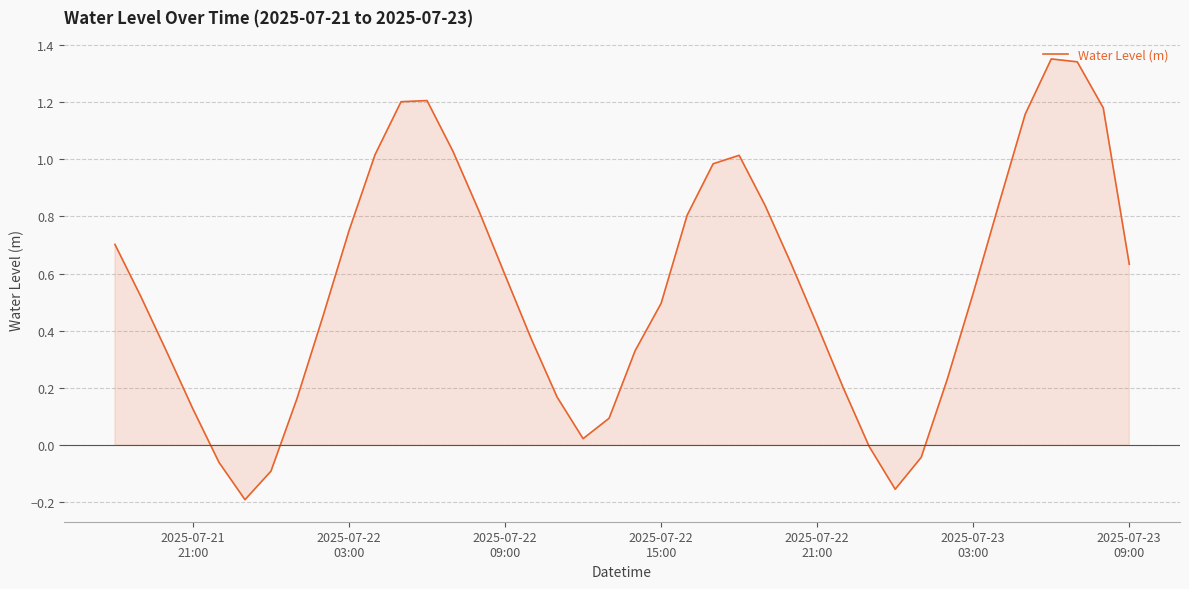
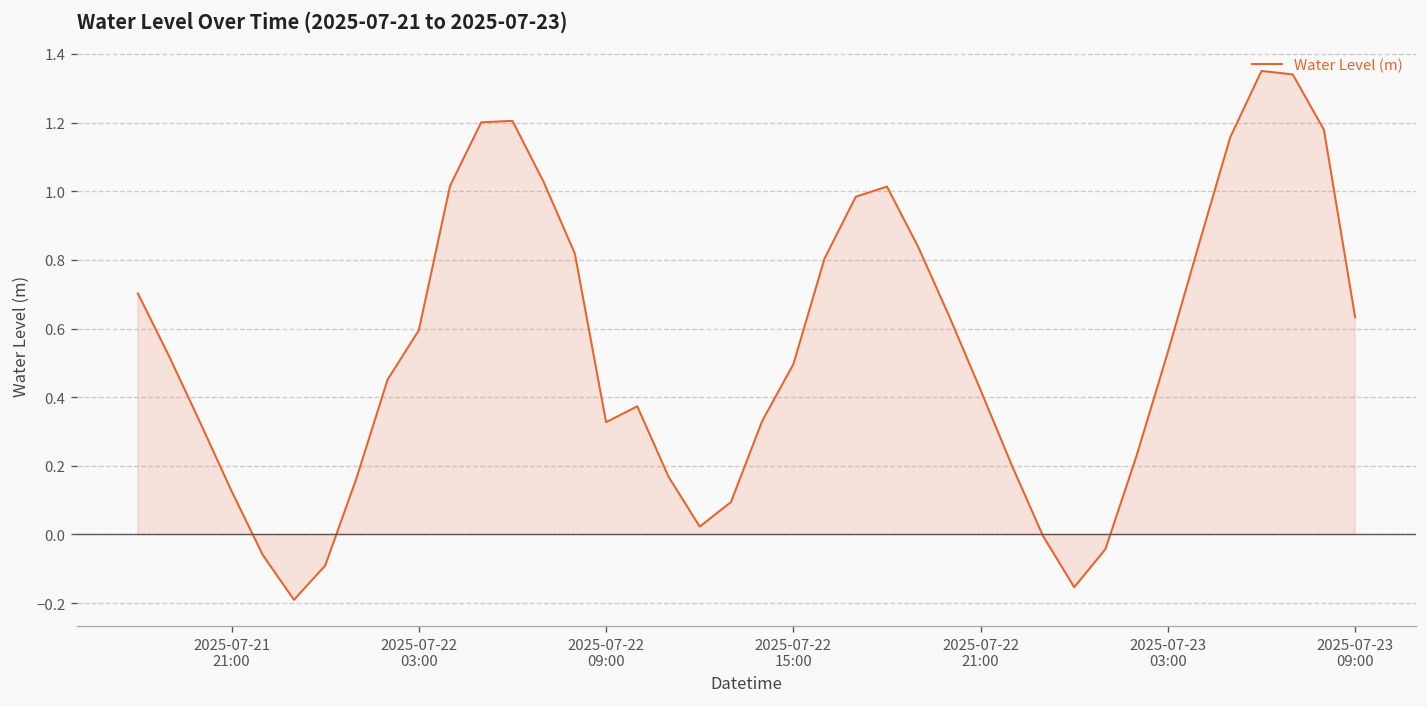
2025-07-22 03:00: 0.75 -> 0.59
2025-07-22 09:00: 0.59 -> 0.33
